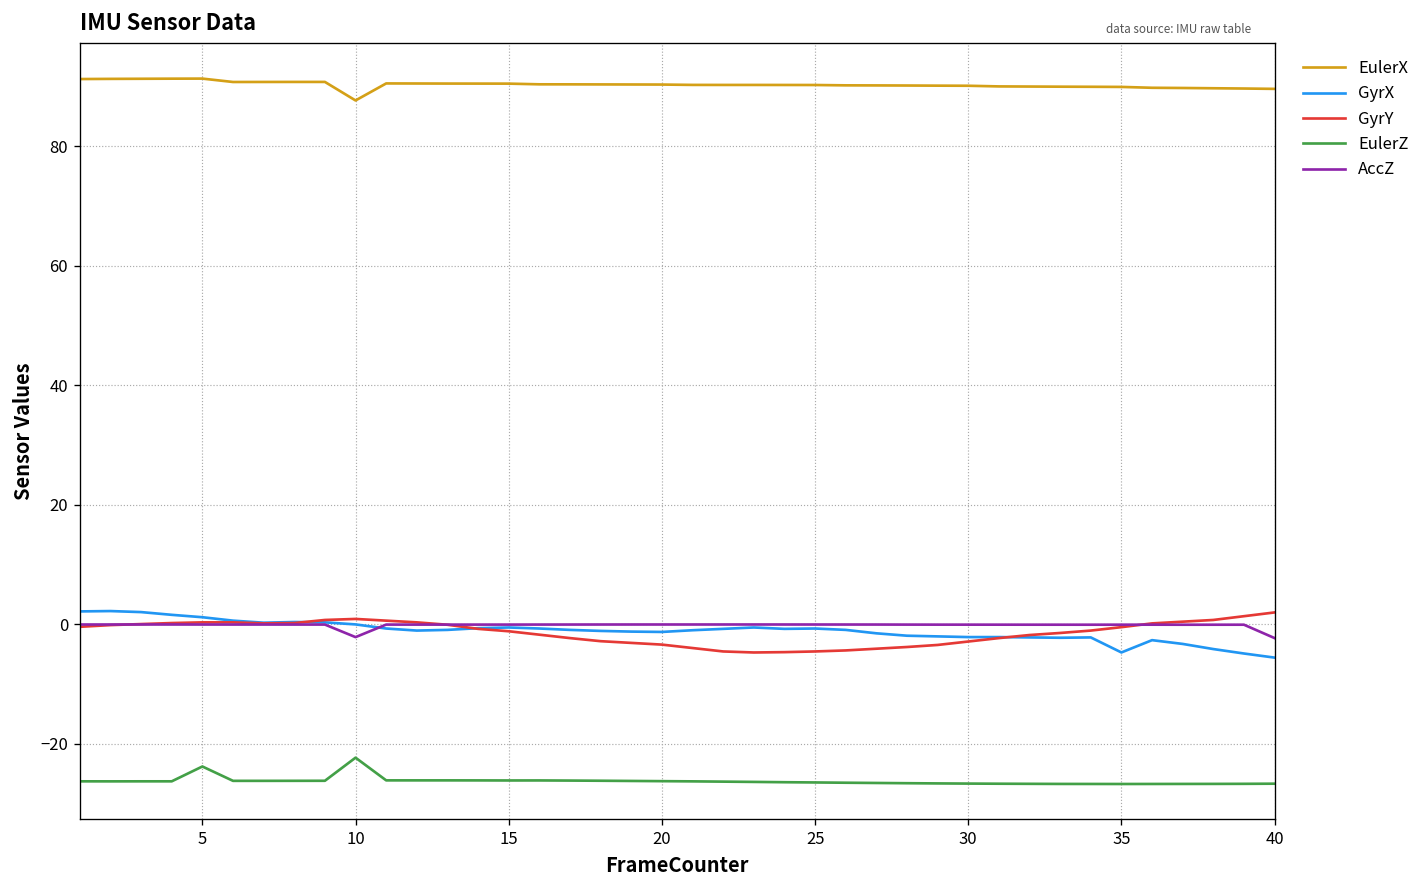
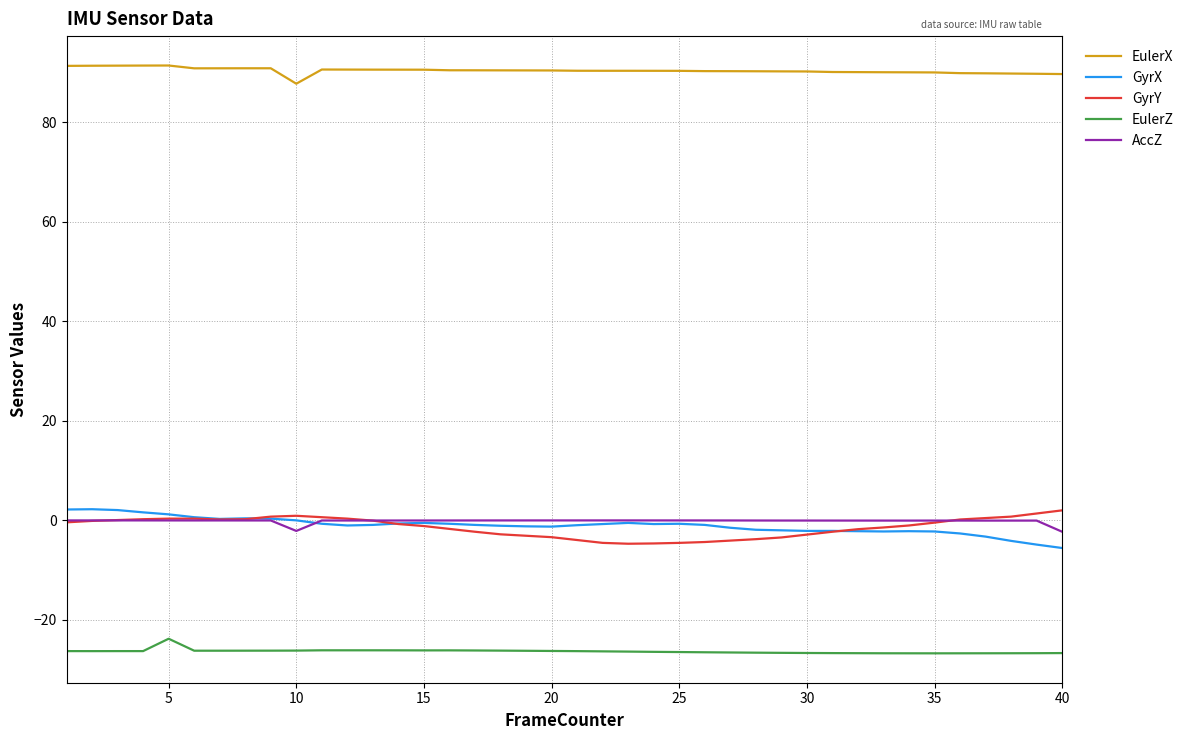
EulerZ, 10: -22 -> -26
GyrX, 35: -5 -> -2
